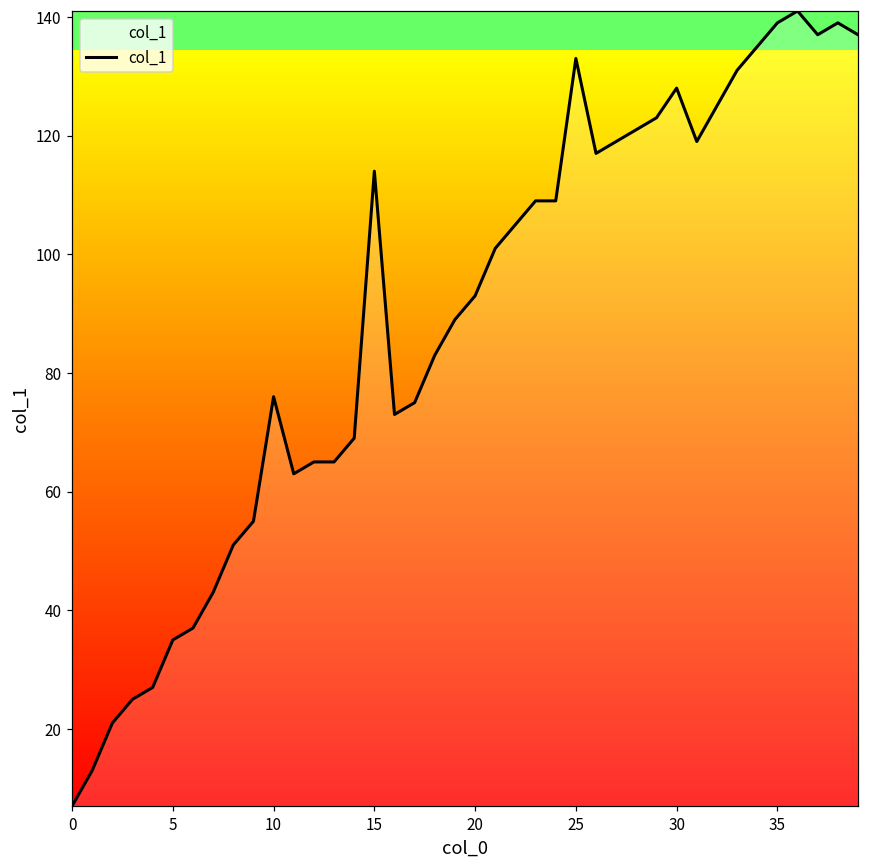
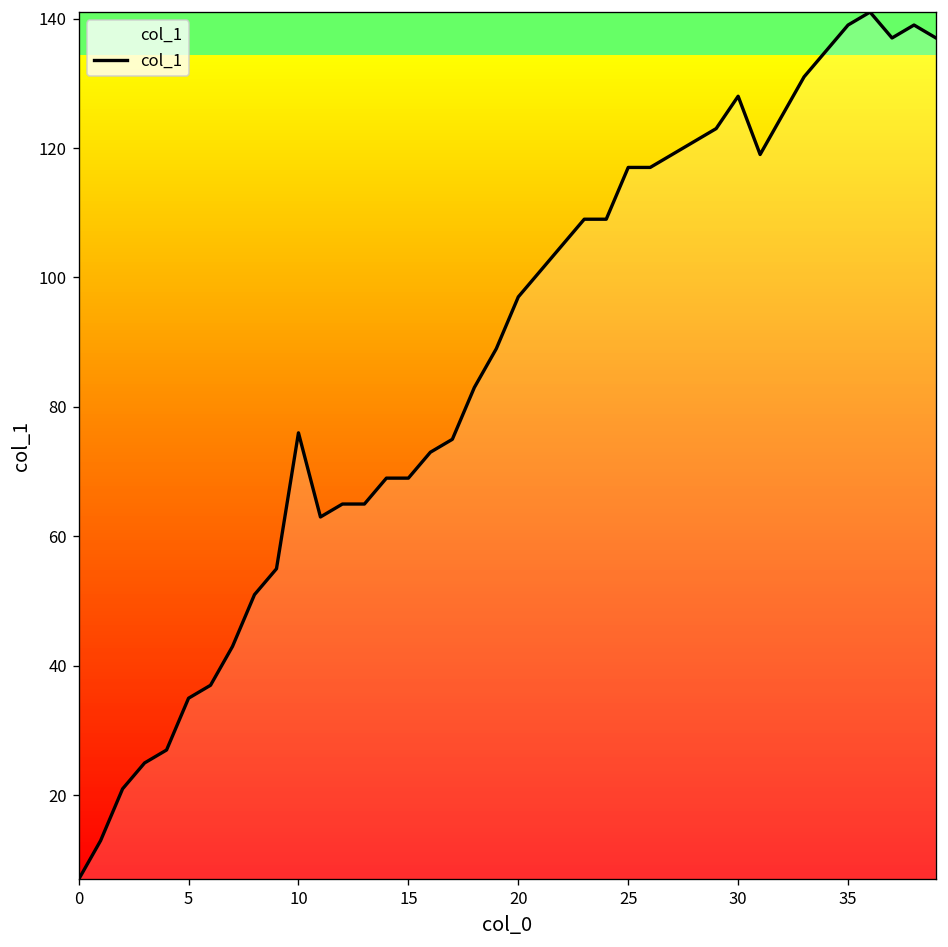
15: 114 -> 69
20: 93 -> 97
25: 133 -> 117
